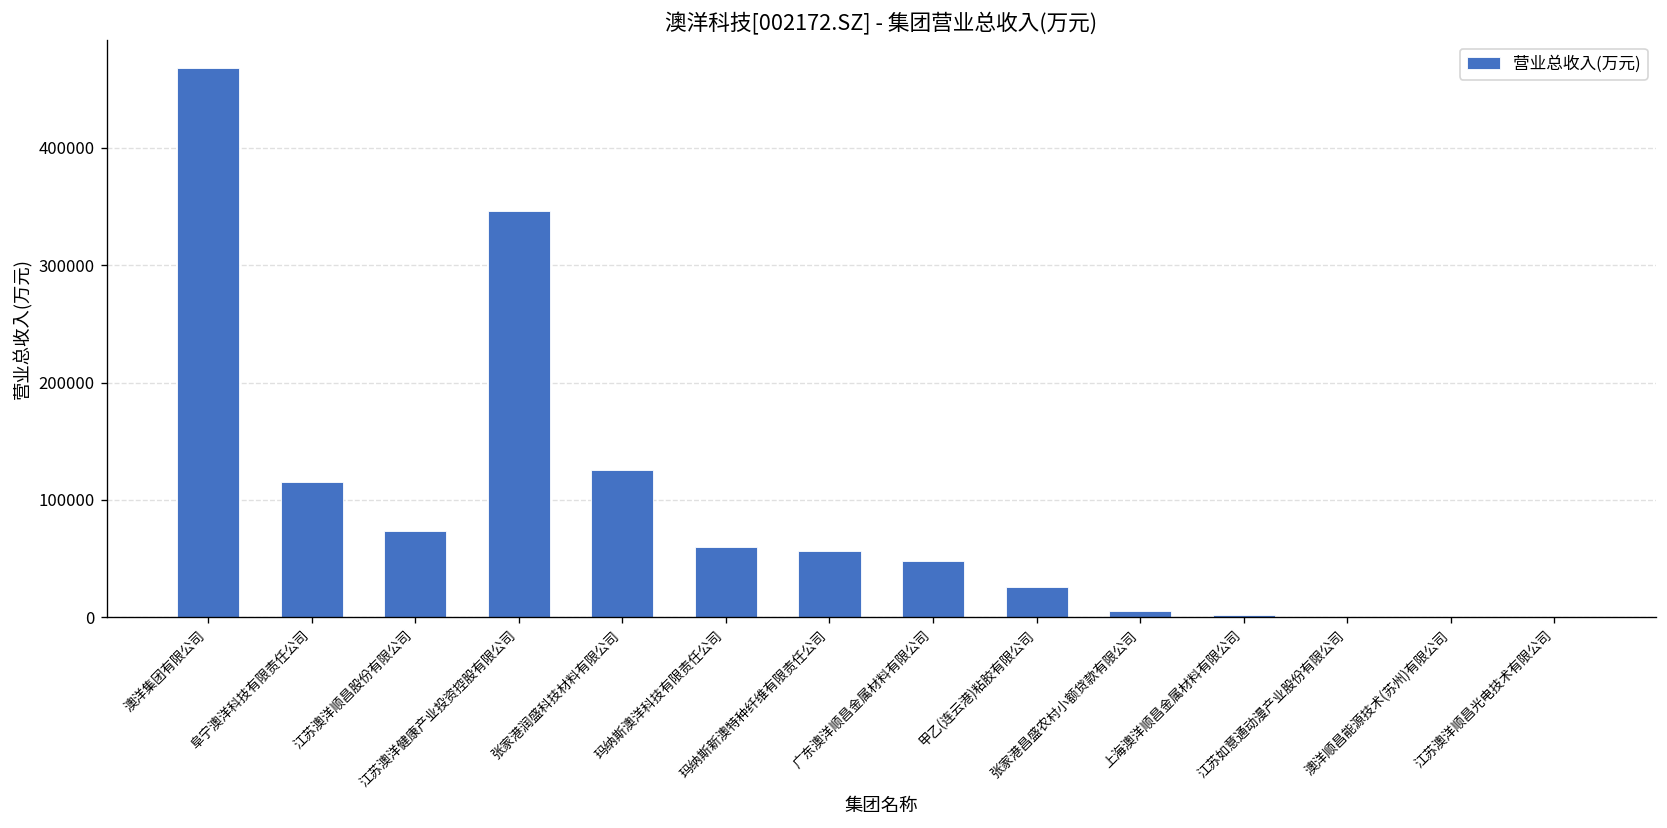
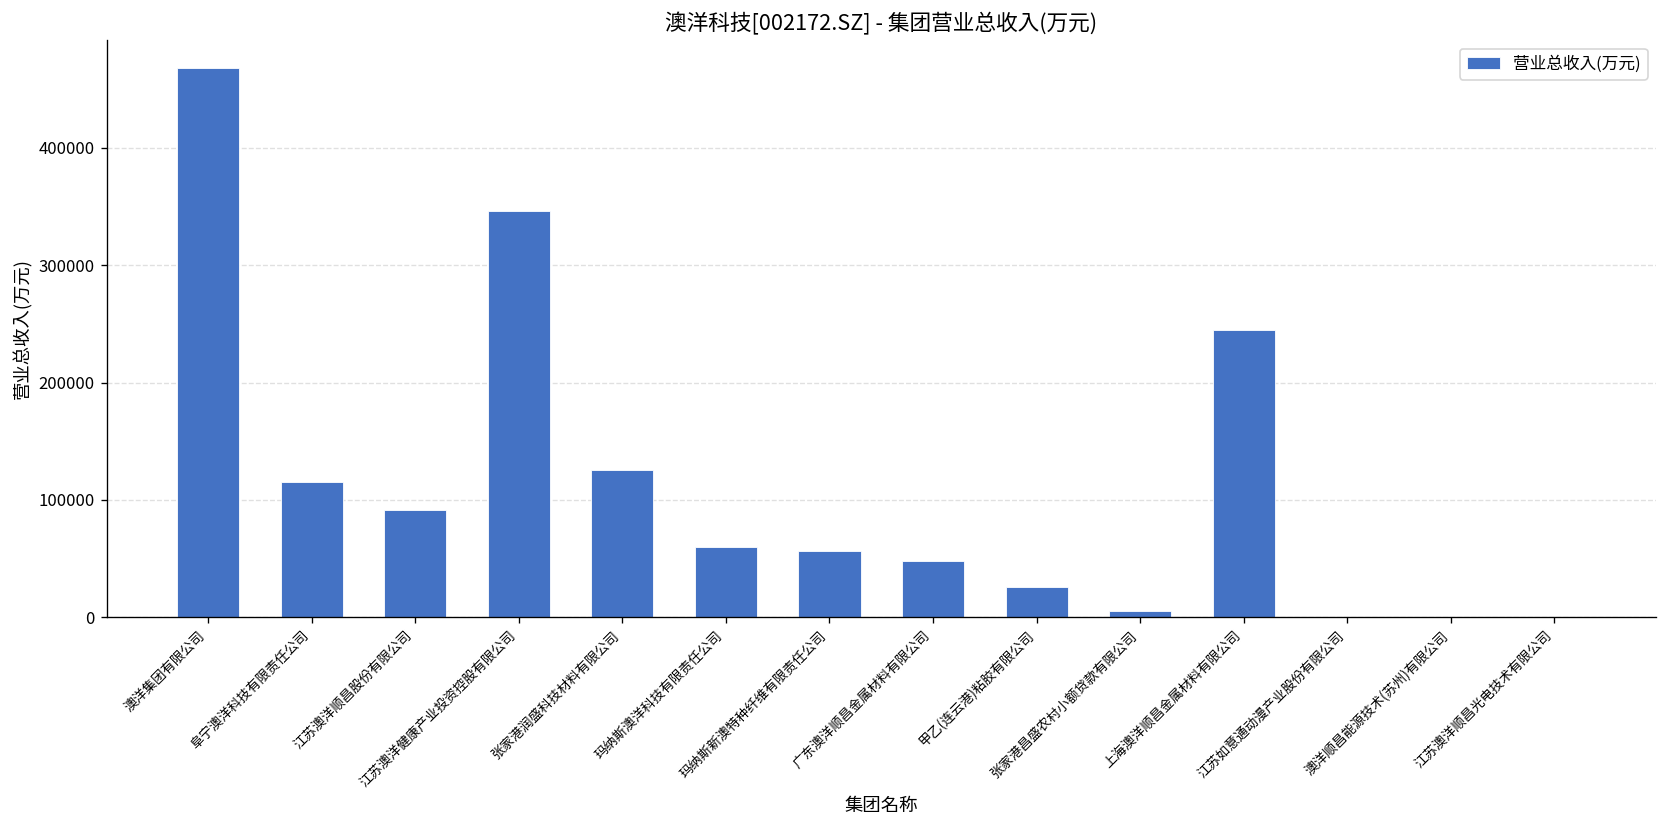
江苏澳洋顺昌股份有限公司: 70000 -> 90000
上海澳洋顺昌金属材料有限公司: 0 -> 240000
